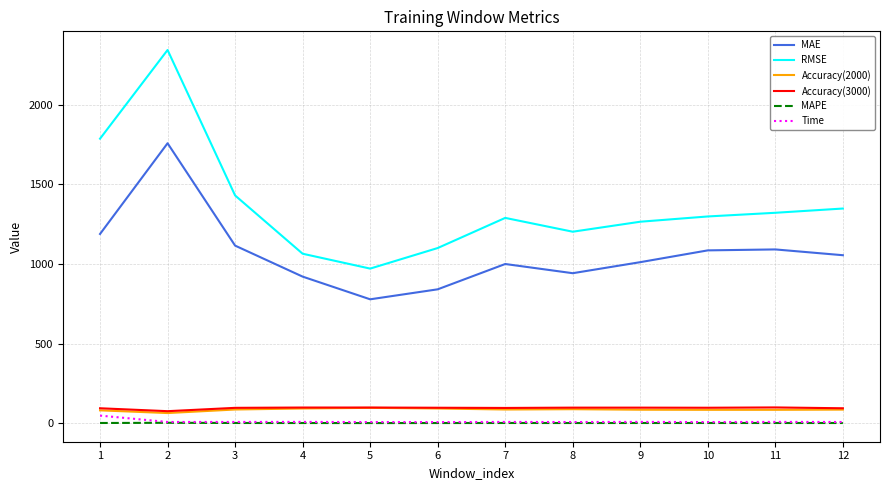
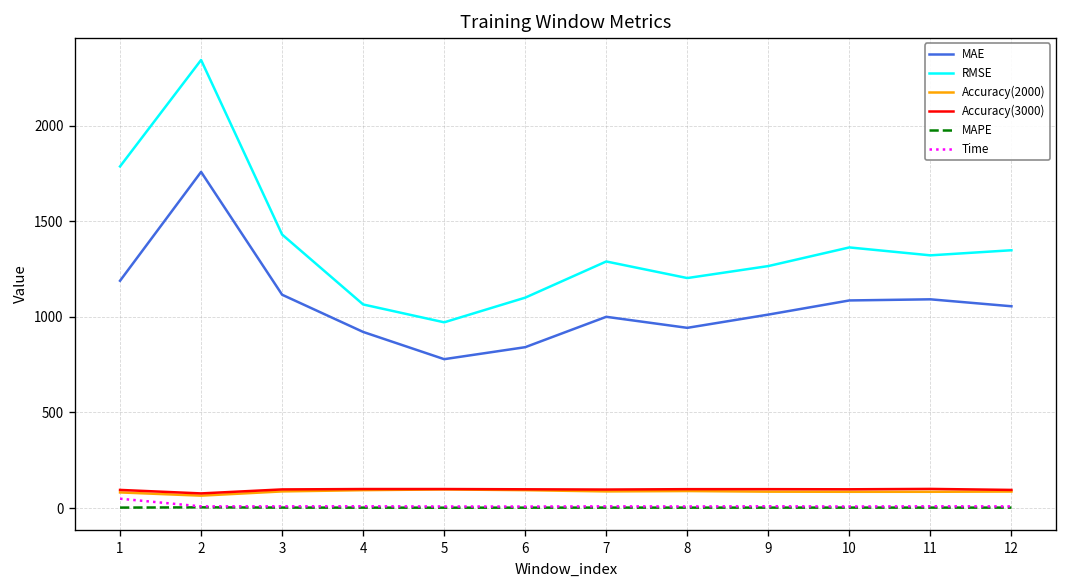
RMSE, 10: 1300 -> 1360
